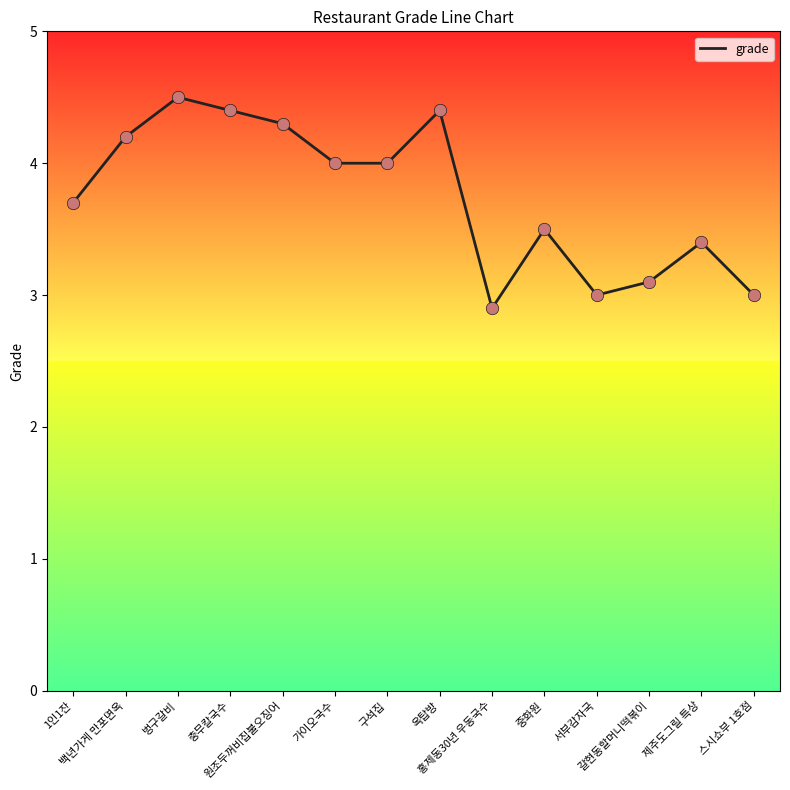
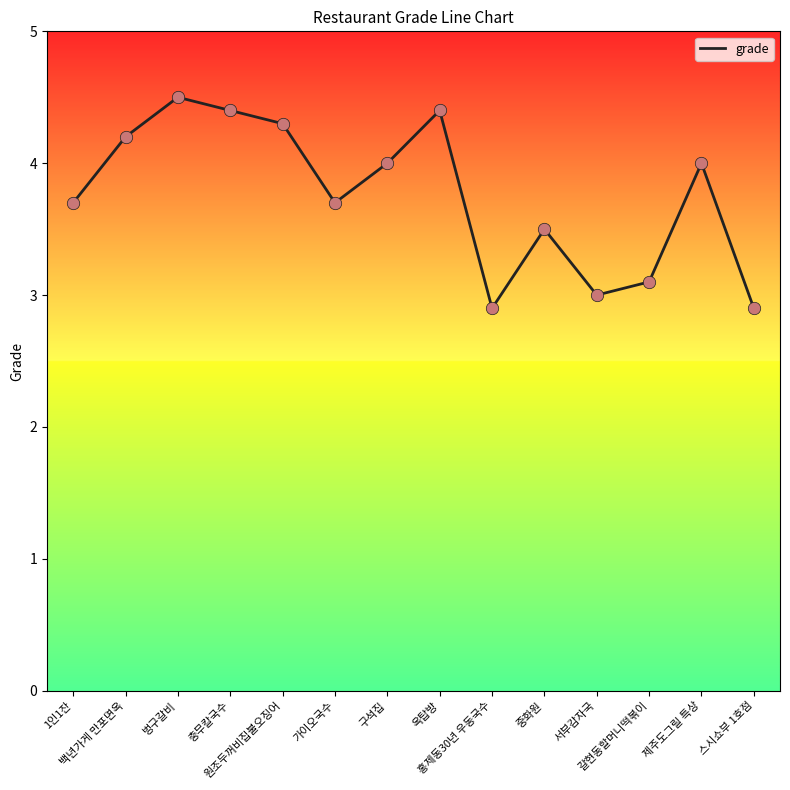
가이오국수: 4.0 -> 3.7
제주도그릴 특상: 3.4 -> 4.0
스시쇼부 1호점: 3.0 -> 2.9
